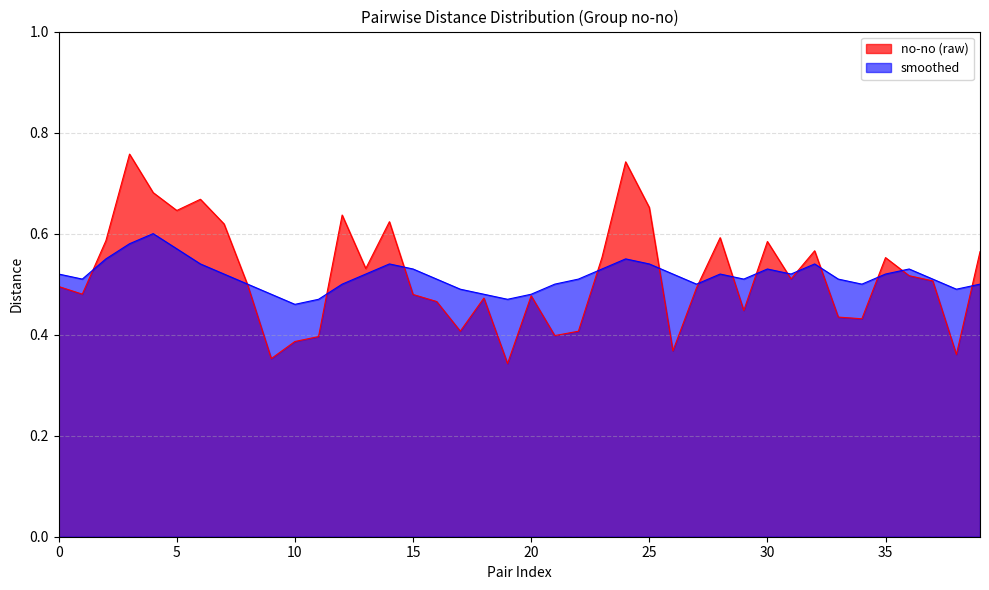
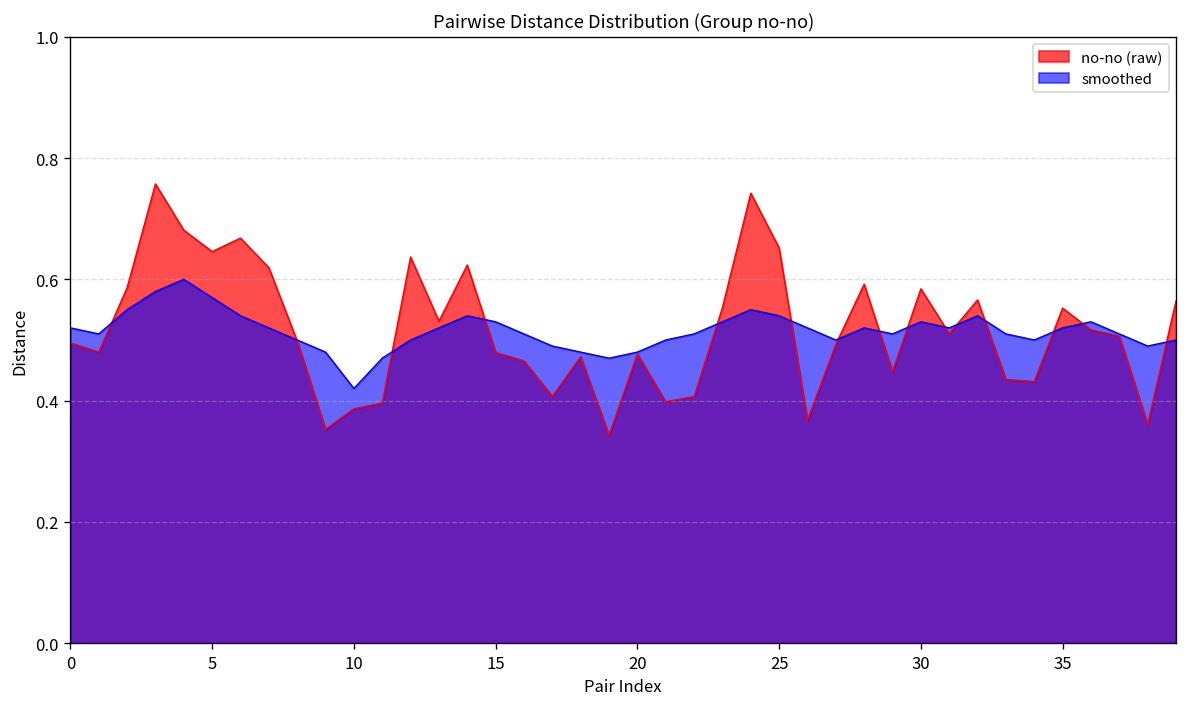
smoothed, 10: 0.46 -> 0.42
